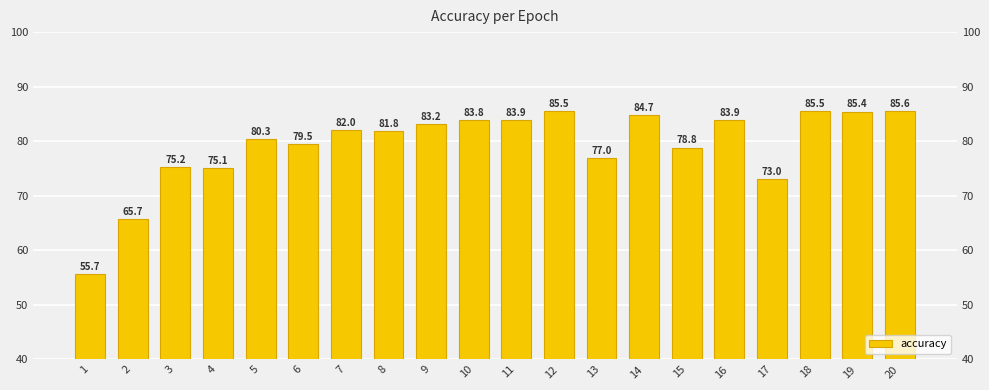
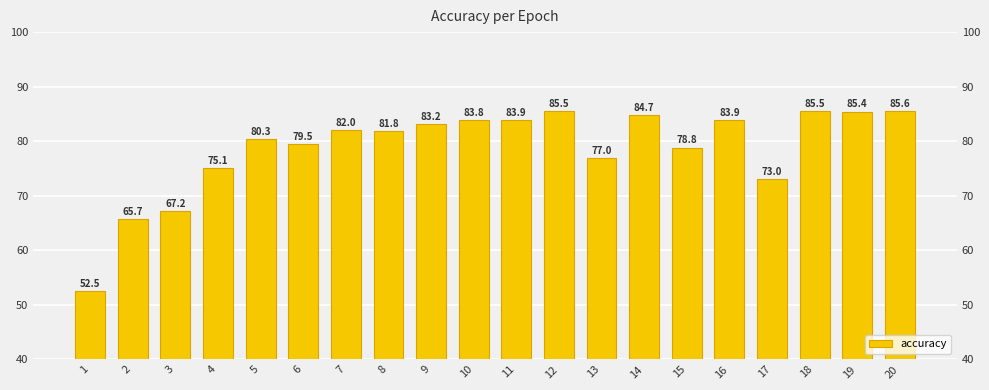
1: 55.7 -> 52.5
3: 75.2 -> 67.2
